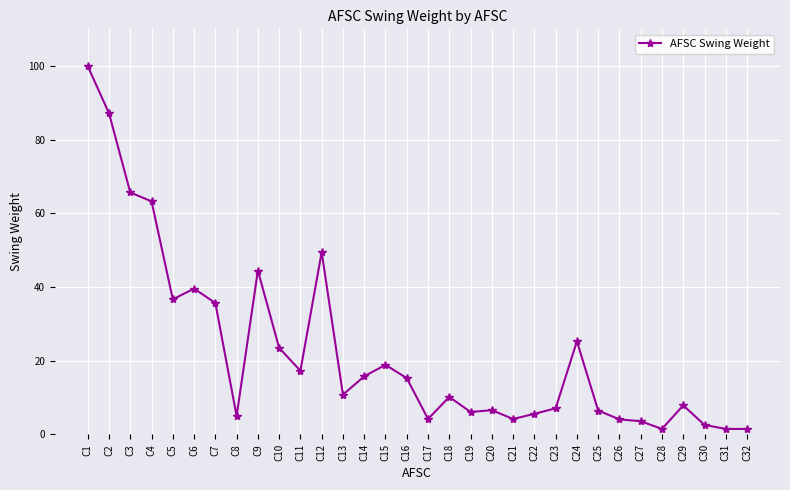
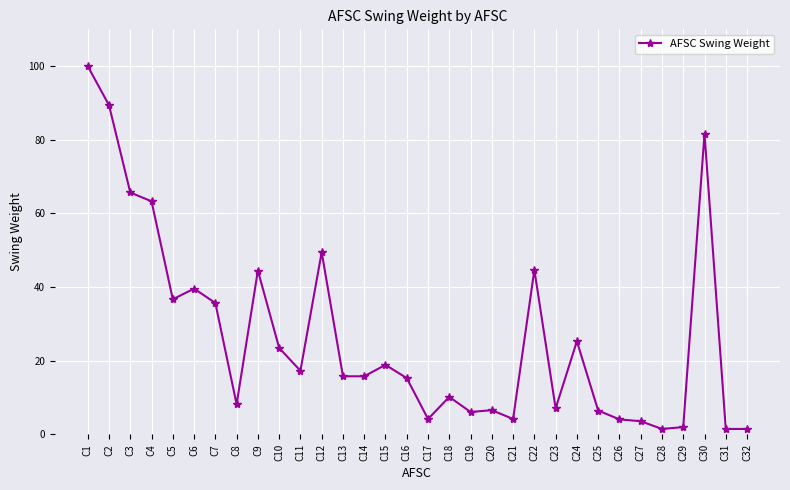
C2: 87 -> 89
C8: 5 -> 8
C13: 11 -> 16
C22: 6 -> 45
C29: 8 -> 2
C30: 3 -> 82
